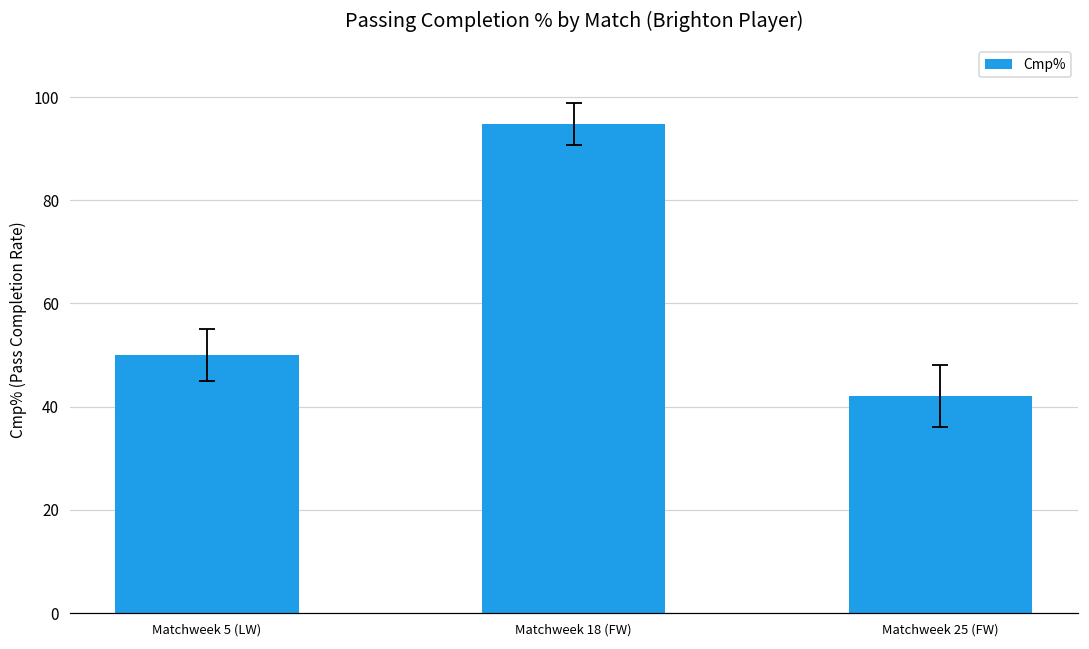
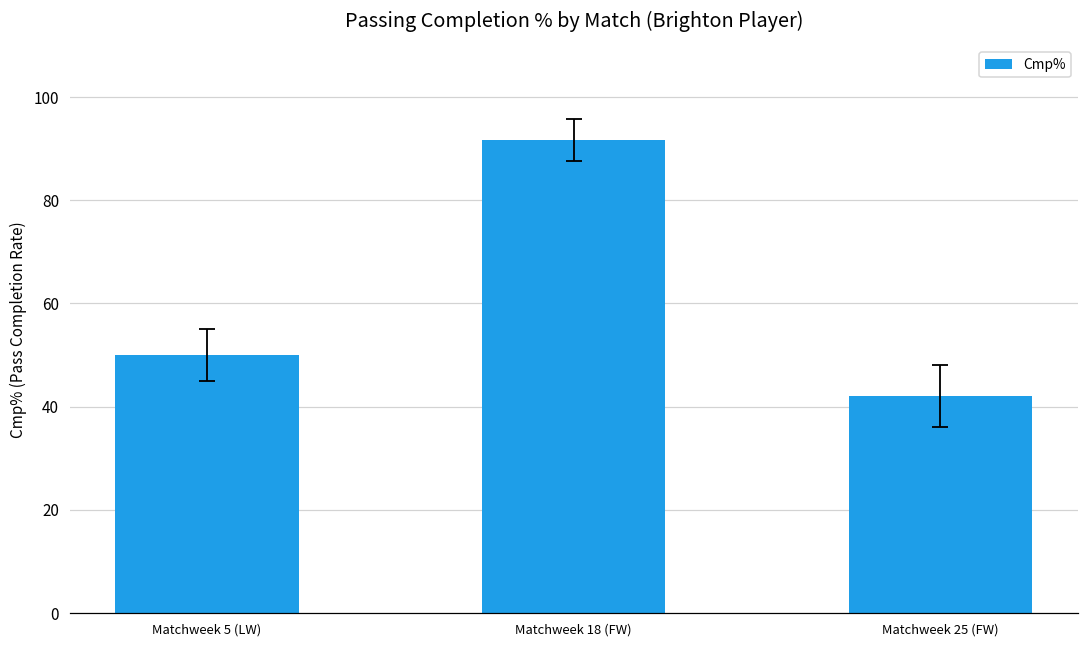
Cmp%, Matchweek 18 (FW): 95 -> 92
